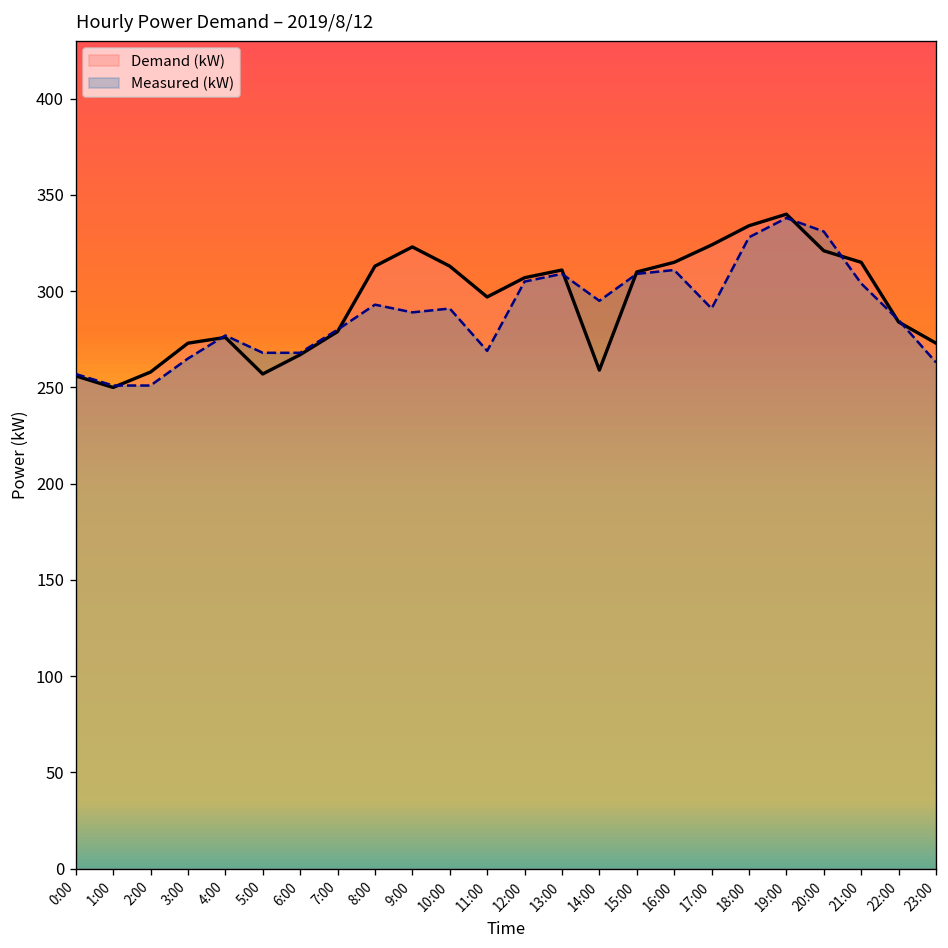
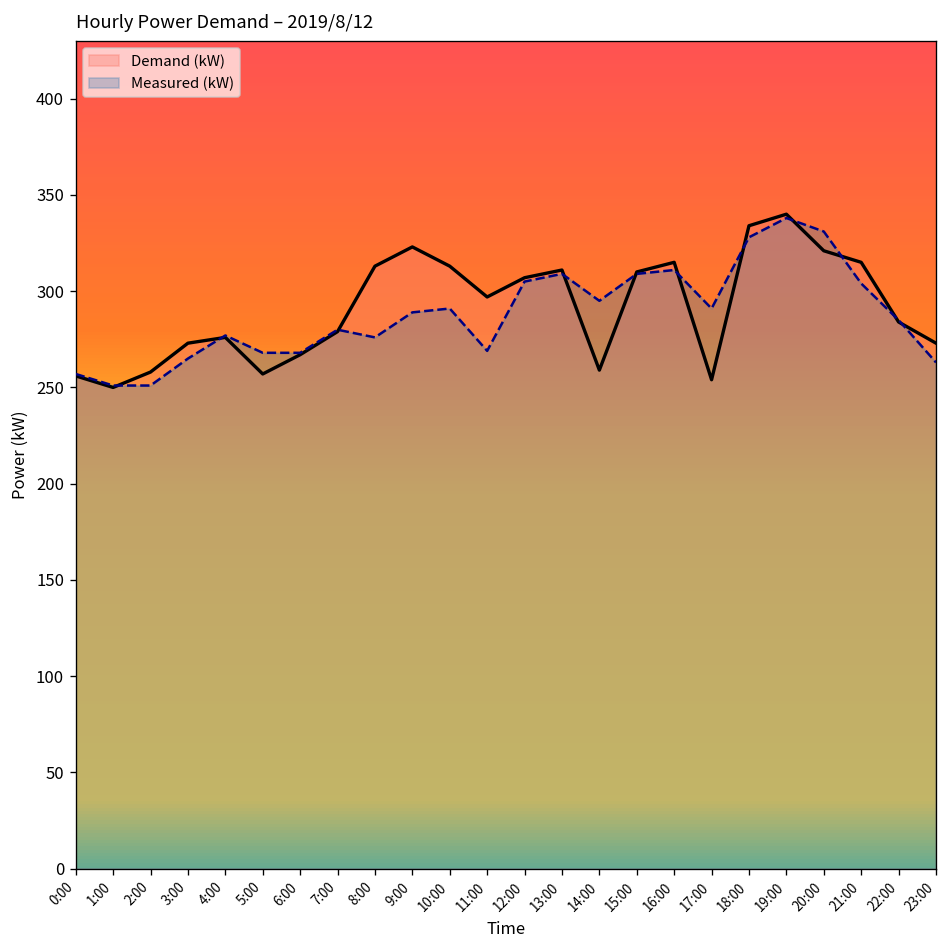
Measured (kW), 8:00: 293 -> 276
Demand (kW), 17:00: 324 -> 254
